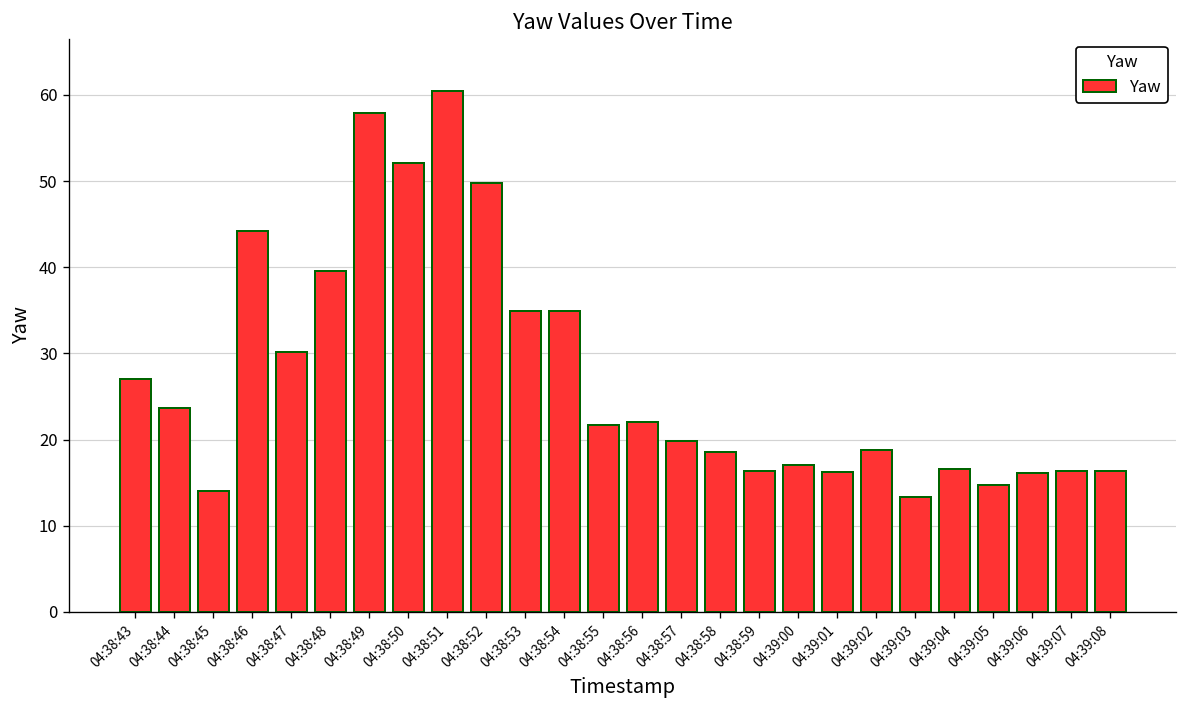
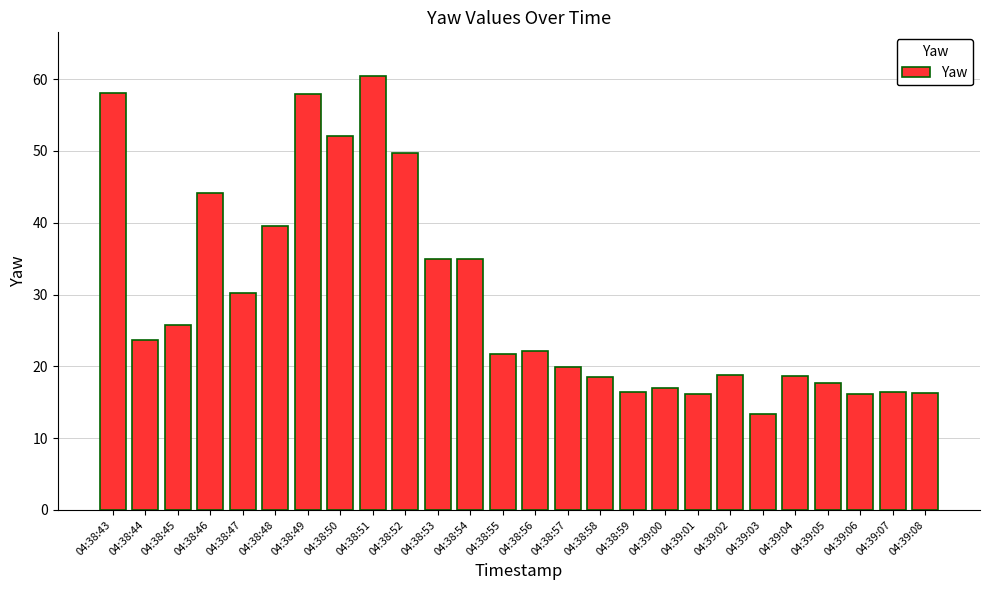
04:38:43: 27 -> 58
04:38:45: 14 -> 26
04:39:04: 17 -> 19
04:39:05: 15 -> 18
